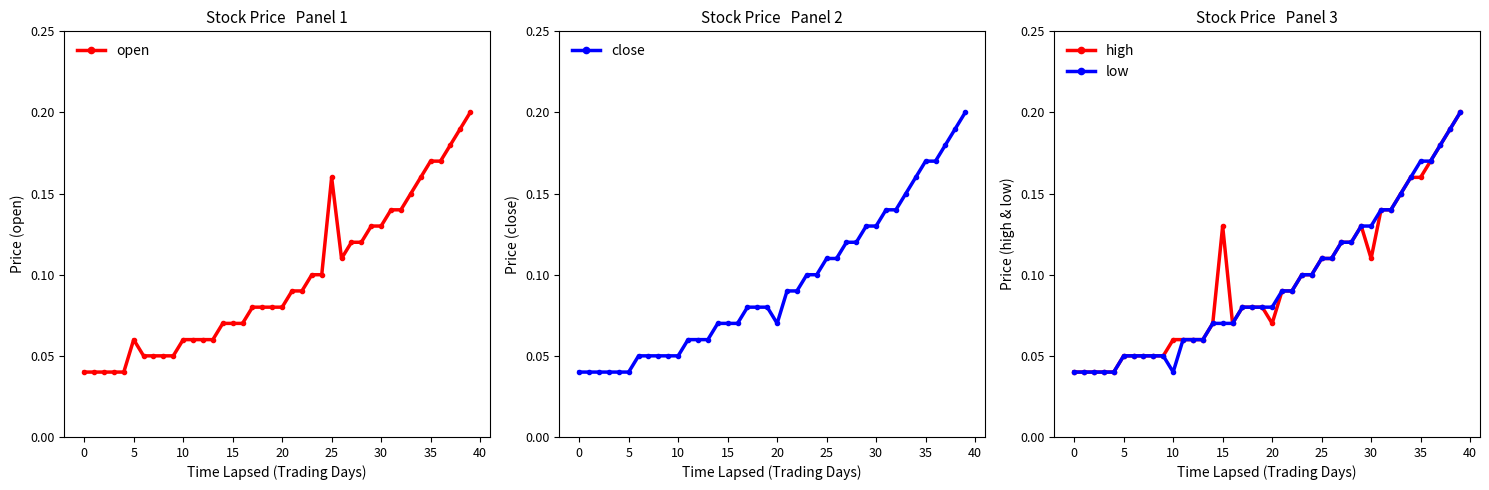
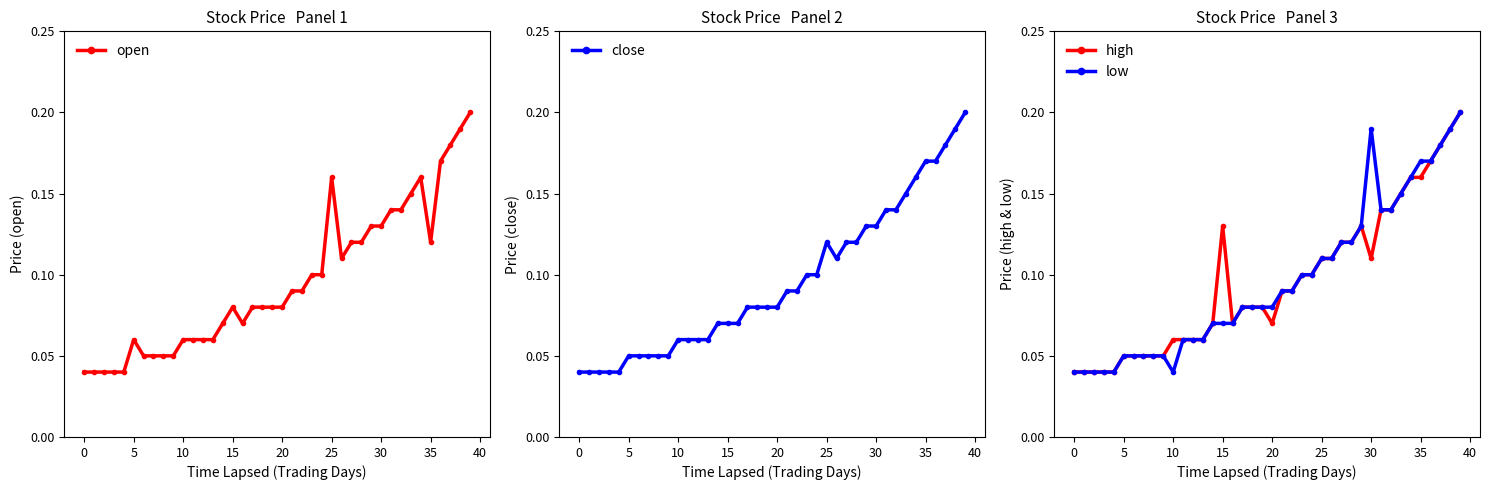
Stock Price Panel 1, 15: 0.07 -> 0.08
Stock Price Panel 1, 35: 0.17 -> 0.12
Stock Price Panel 2, 5: 0.04 -> 0.05
Stock Price Panel 2, 10: 0.05 -> 0.06
Stock Price Panel 2, 20: 0.07 -> 0.08
Stock Price Panel 2, 25: 0.11 -> 0.12
Stock Price Panel 3, low, 30: 0.13 -> 0.19
